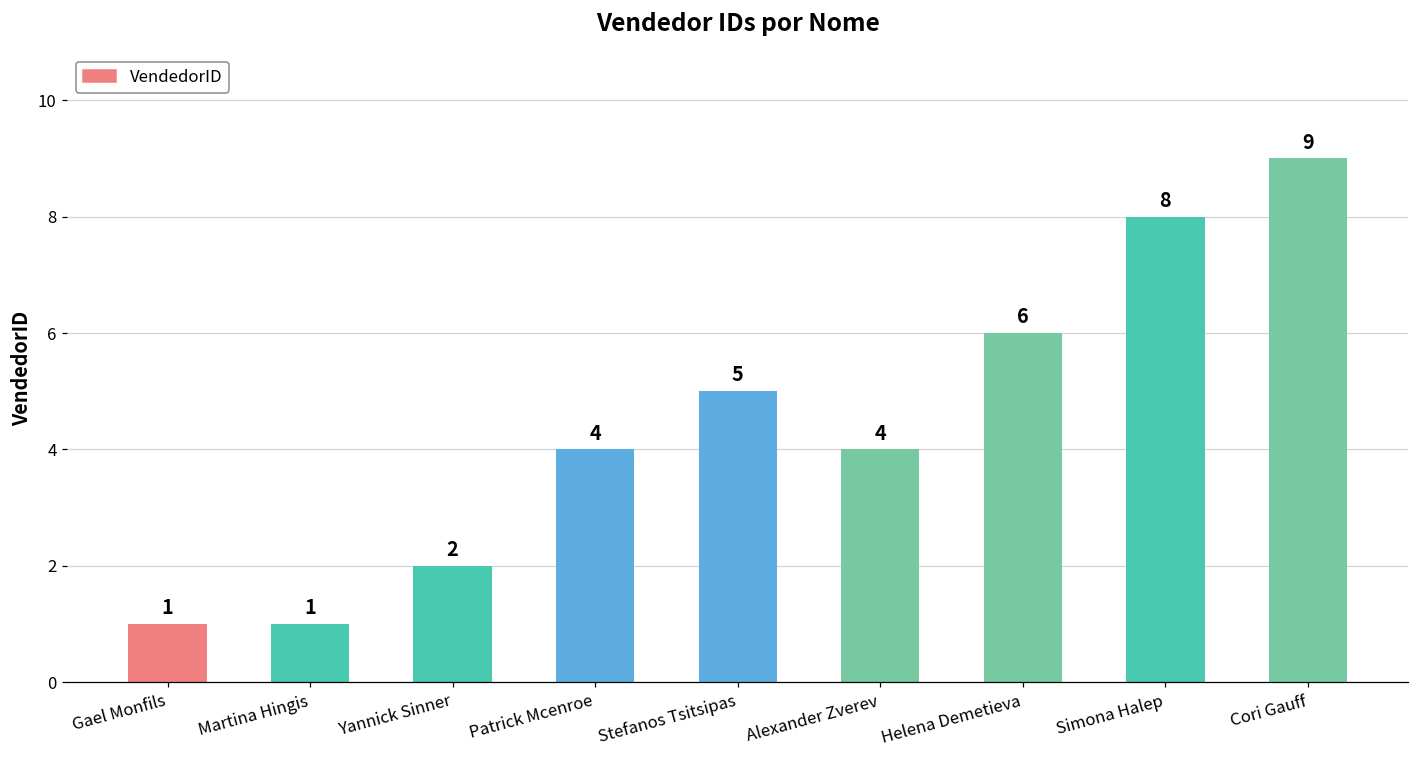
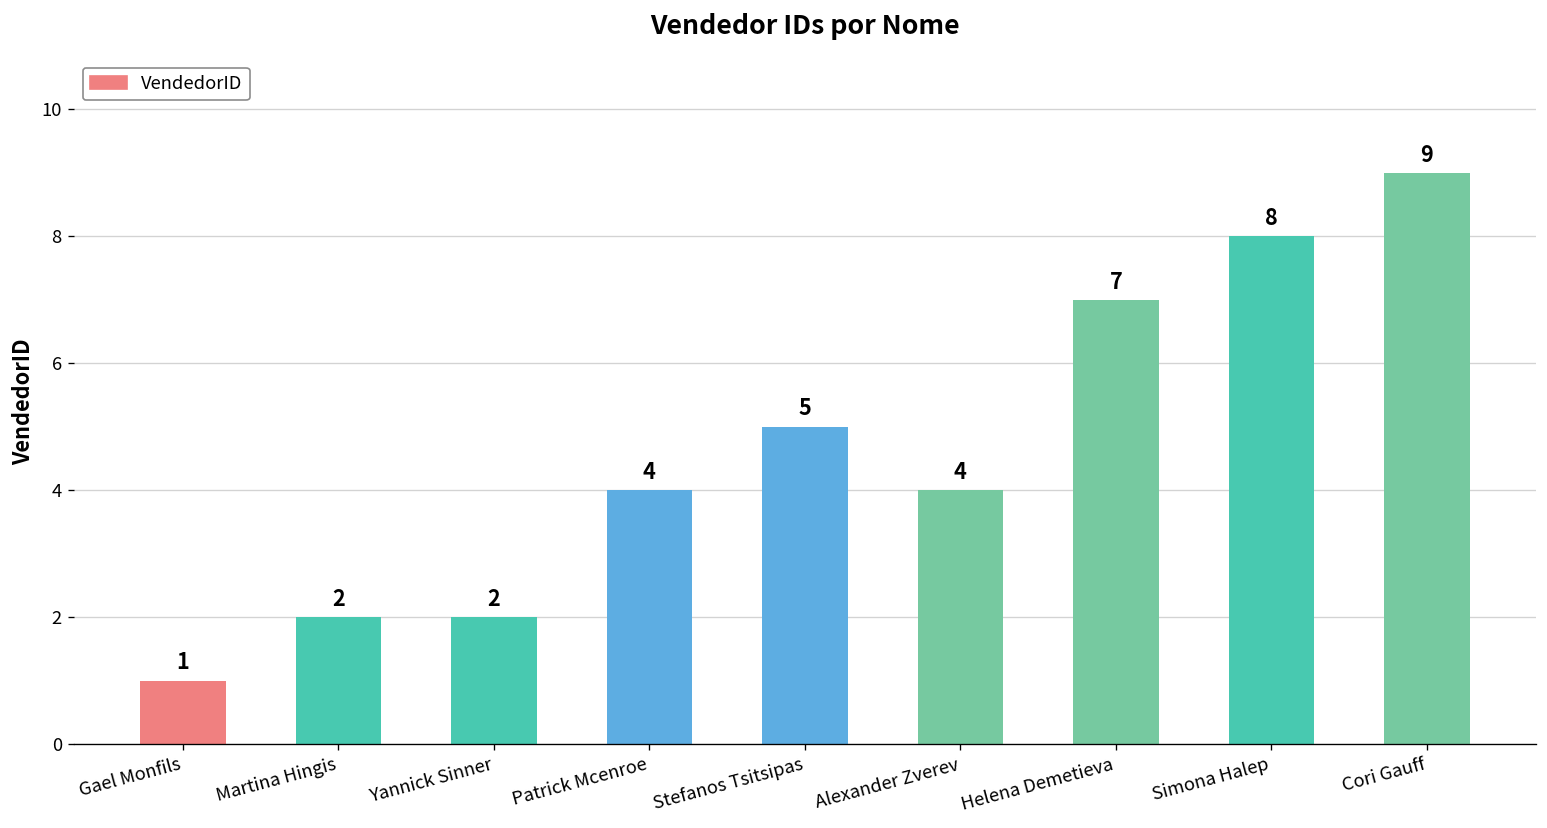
Martina Hingis: 1 -> 2
Helena Demetieva: 6 -> 7
